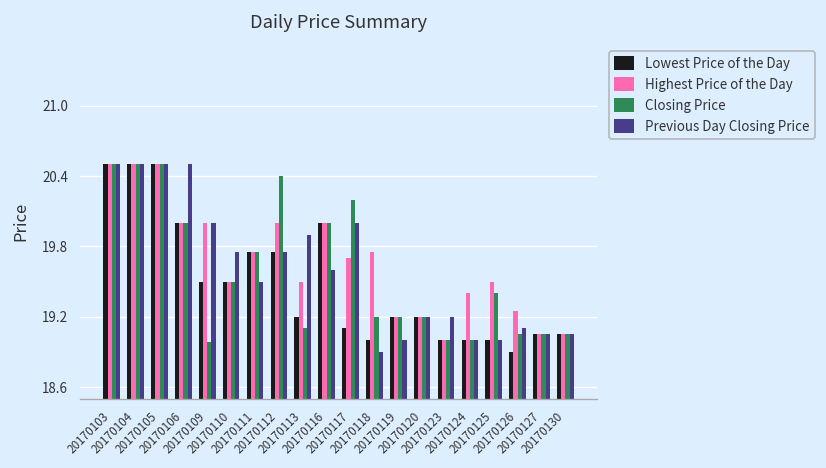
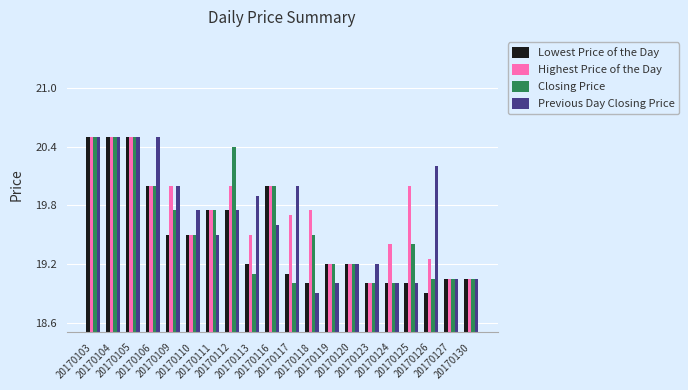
Closing Price, 20170109: 19.0 -> 19.8
Closing Price, 20170117: 20.2 -> 19.0
Closing Price, 20170118: 19.2 -> 19.5
Highest Price of the Day, 20170125: 19.5 -> 20.0
Previous Day Closing Price, 20170126: 19.1 -> 20.2
